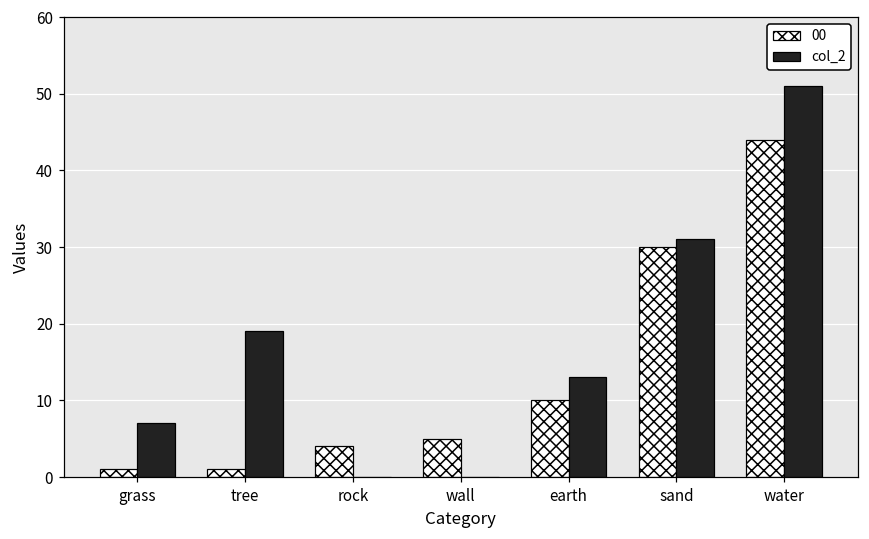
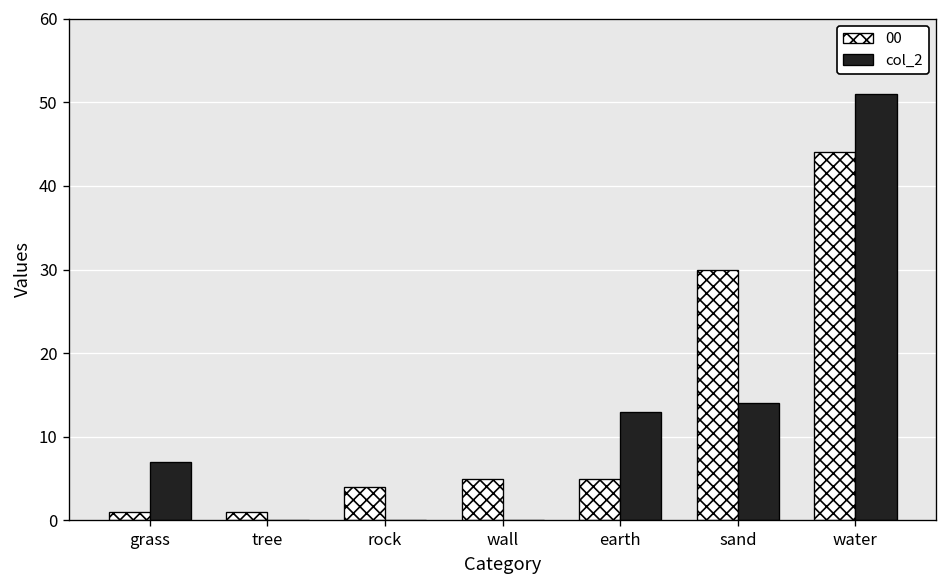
col_2, tree: 19 -> 0
00, earth: 10 -> 5
col_2, sand: 31 -> 14
